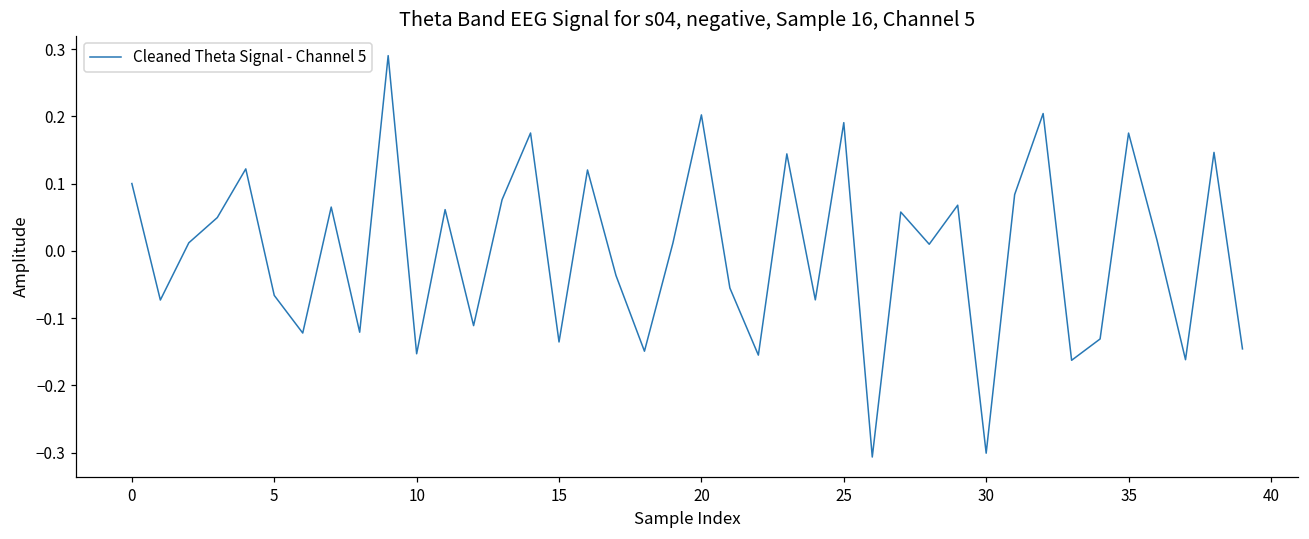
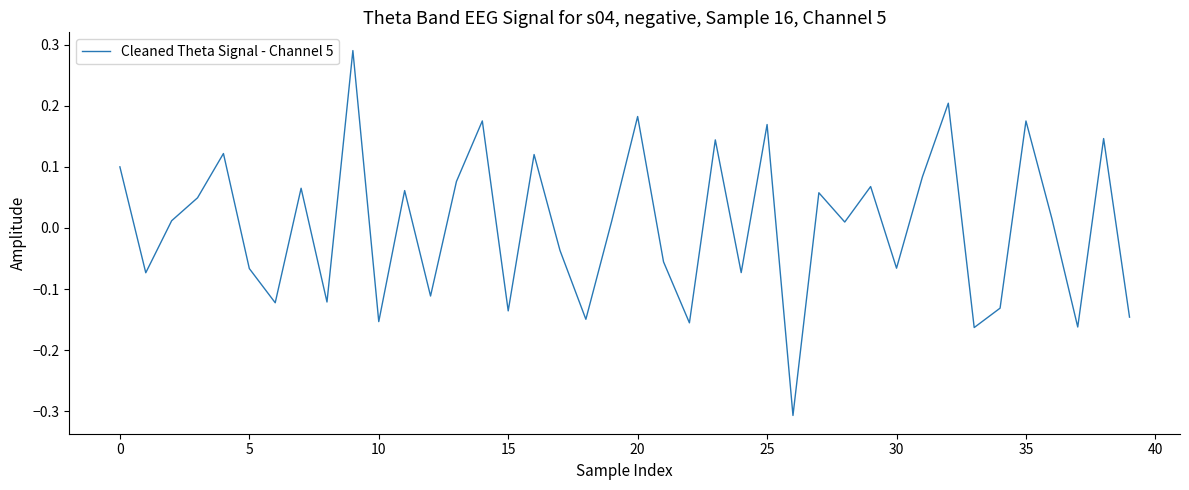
20: 0.20 -> 0.18
25: 0.19 -> 0.17
30: -0.30 -> -0.07
